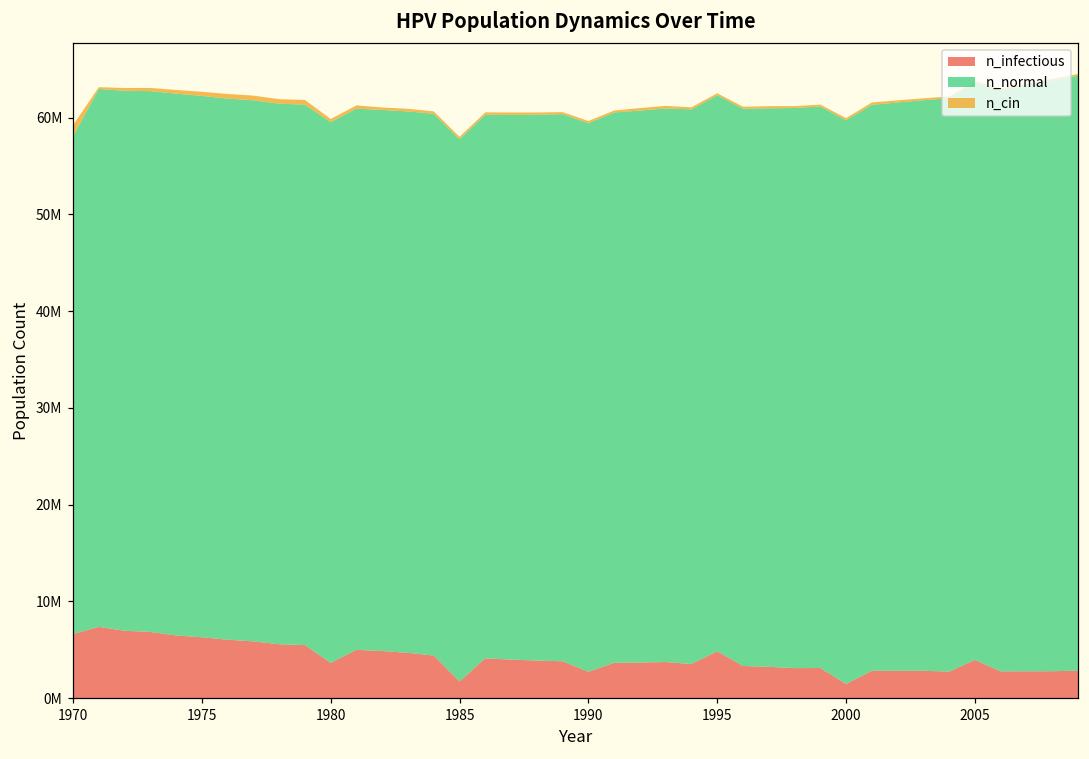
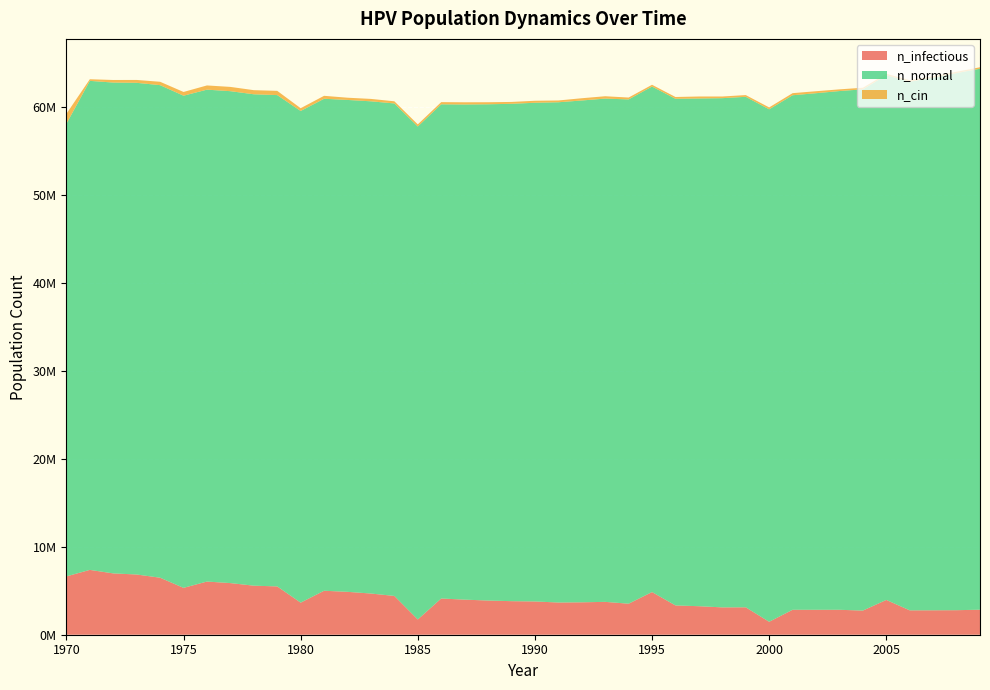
n_infectious, 1975: 6000000 -> 5000000
n_infectious, 1990: 3000000 -> 4000000
